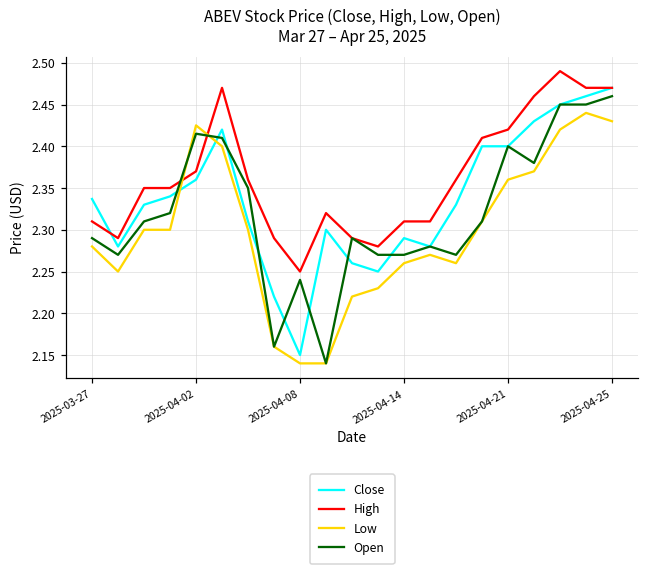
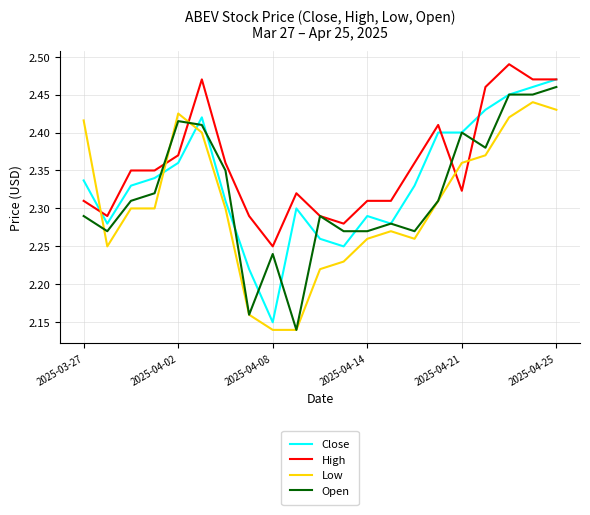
Low, 2025-03-27: 2.28 -> 2.42
High, 2025-04-21: 2.42 -> 2.32
